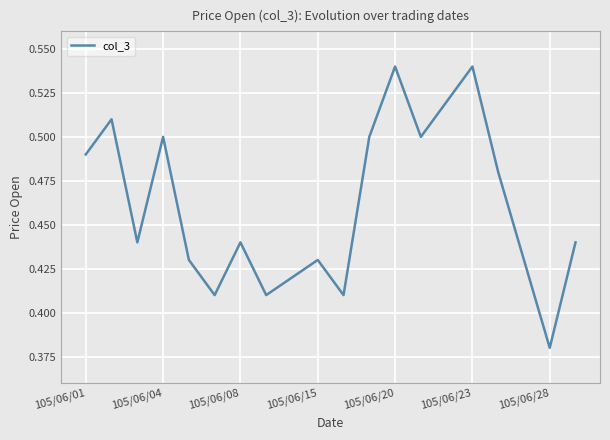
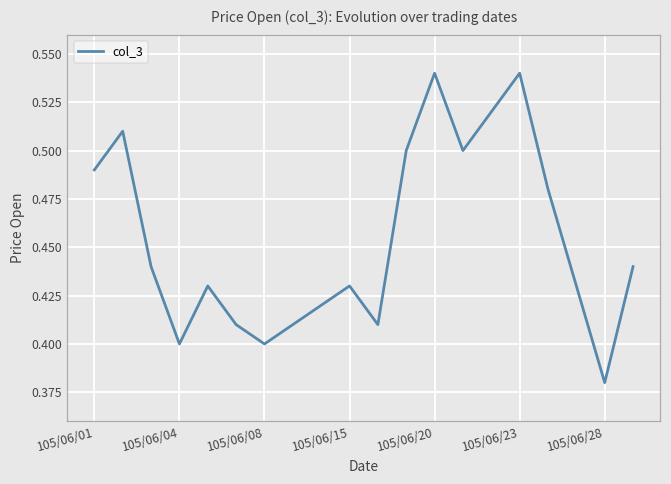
105/06/04: 0.5 -> 0.4
105/06/08: 0.44 -> 0.40
